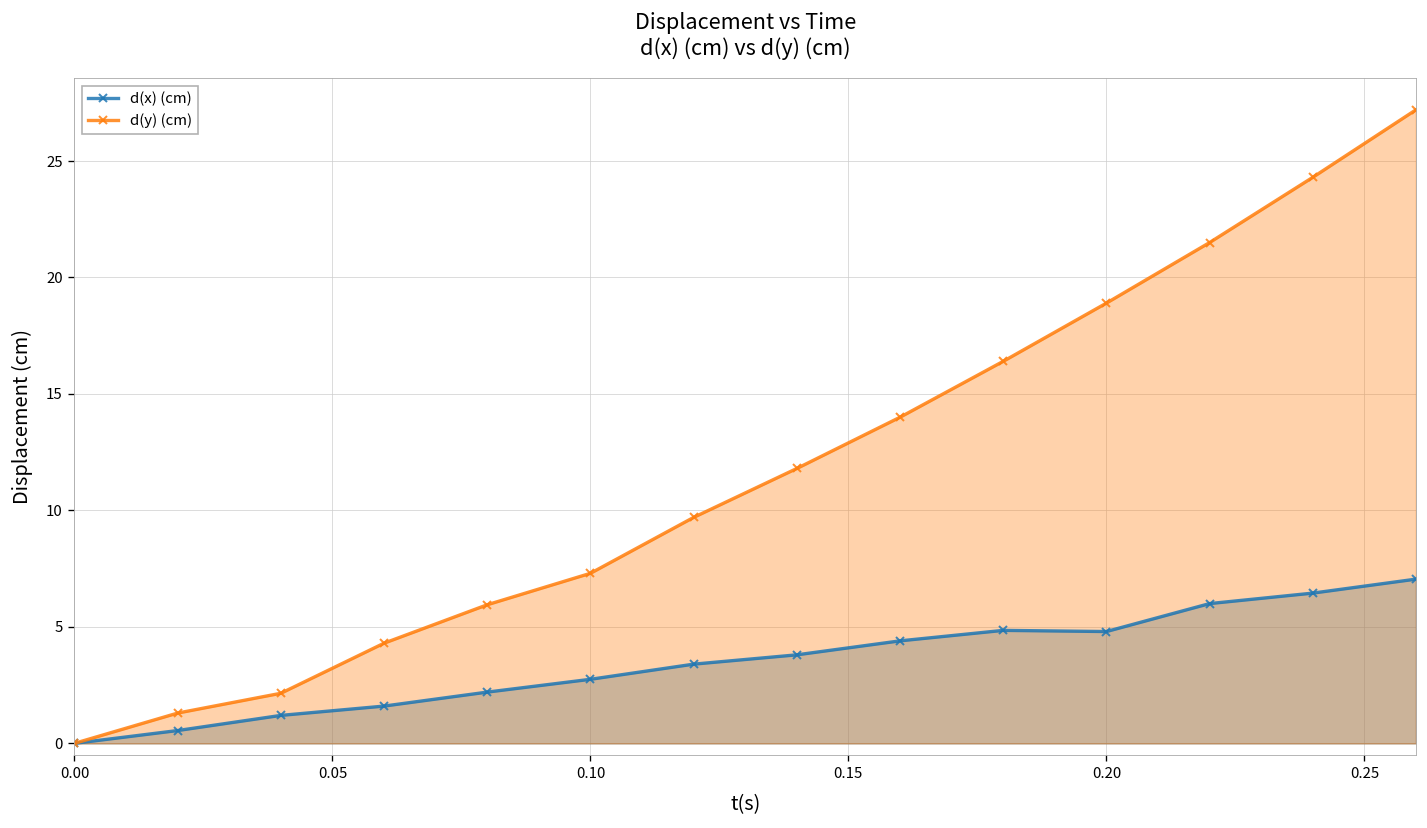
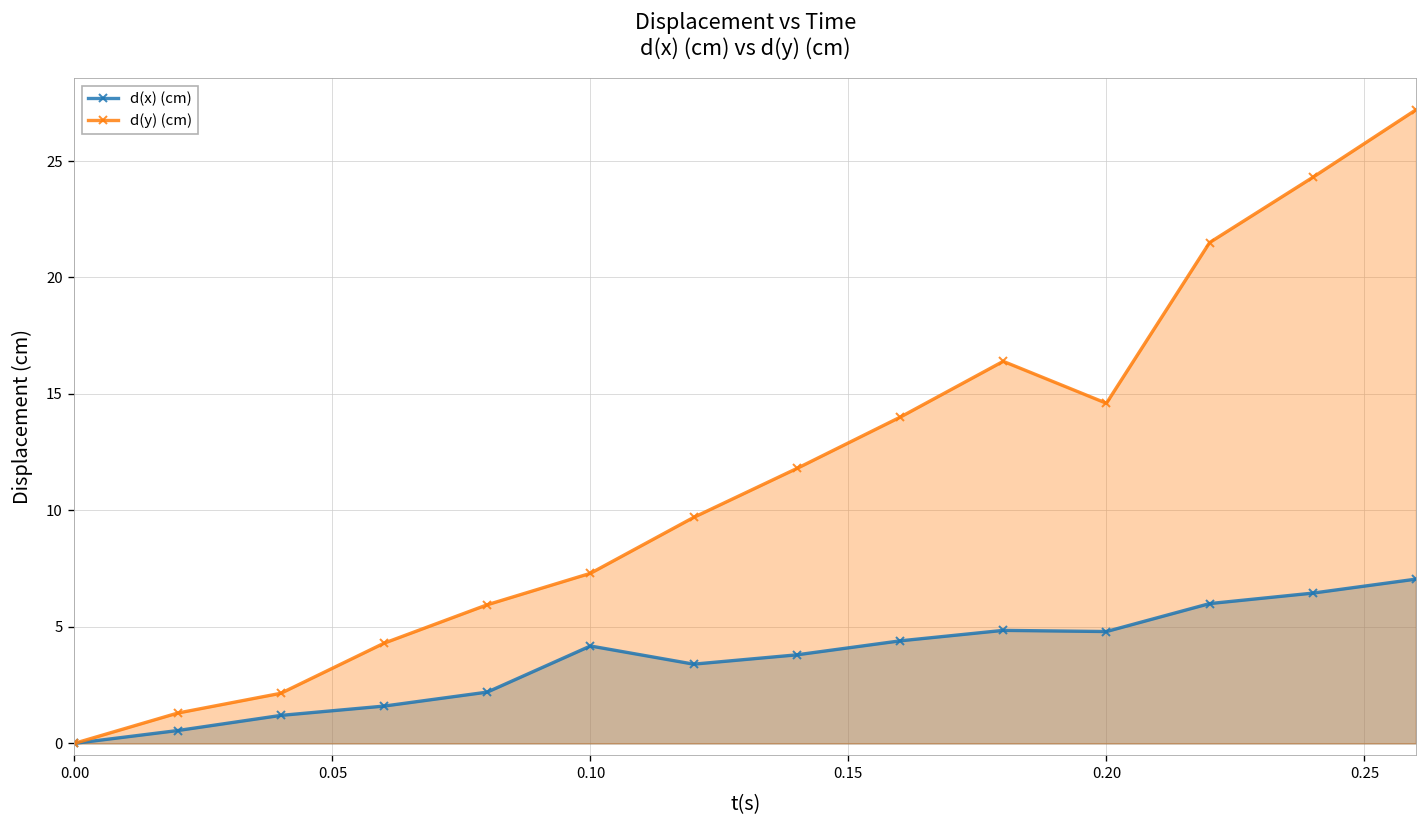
d(x) (cm), 0.10: 2.8 -> 4.2
d(y) (cm), 0.20: 18.9 -> 14.6
